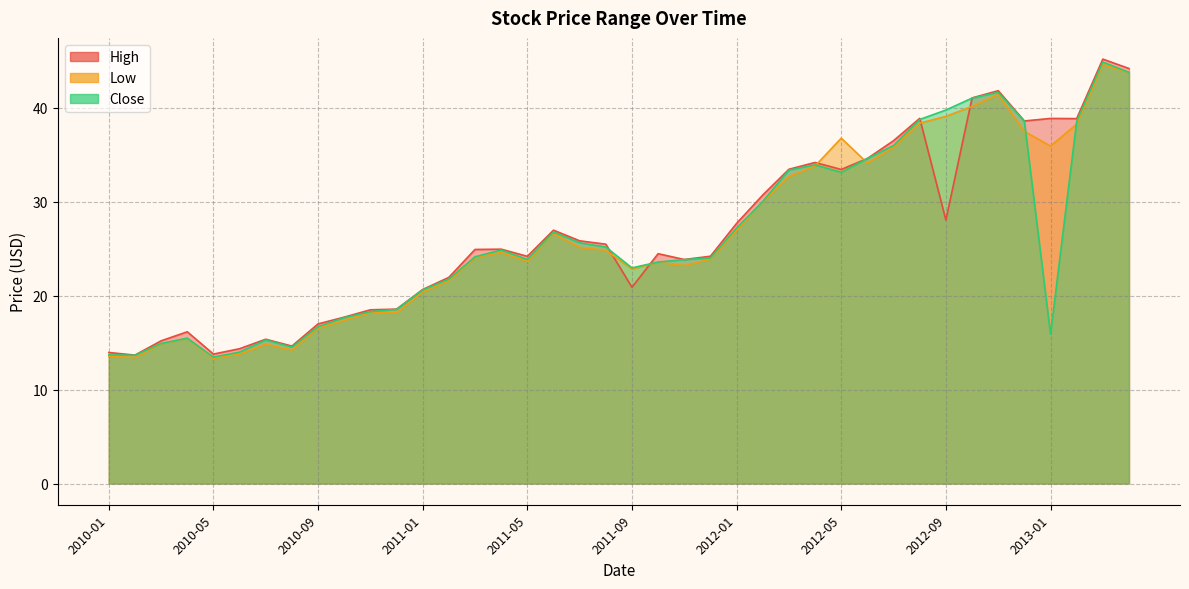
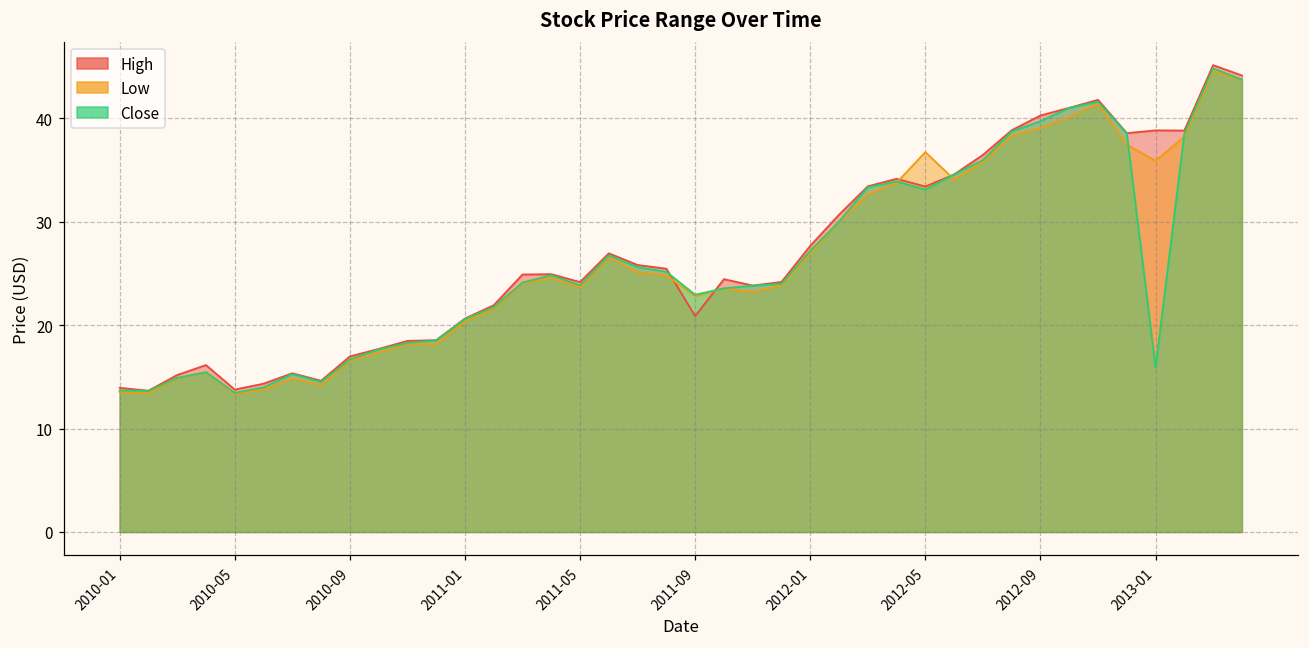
High, 2012-09: 28 -> 40
